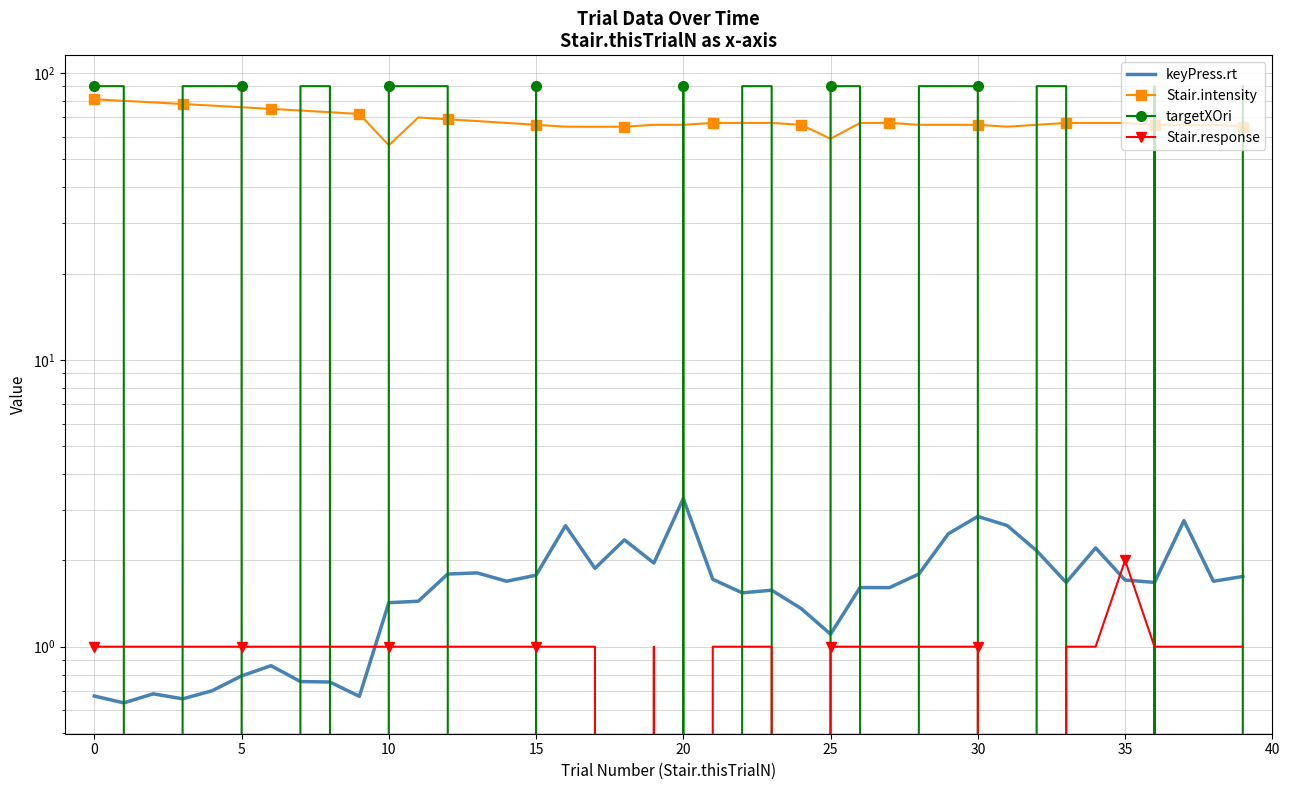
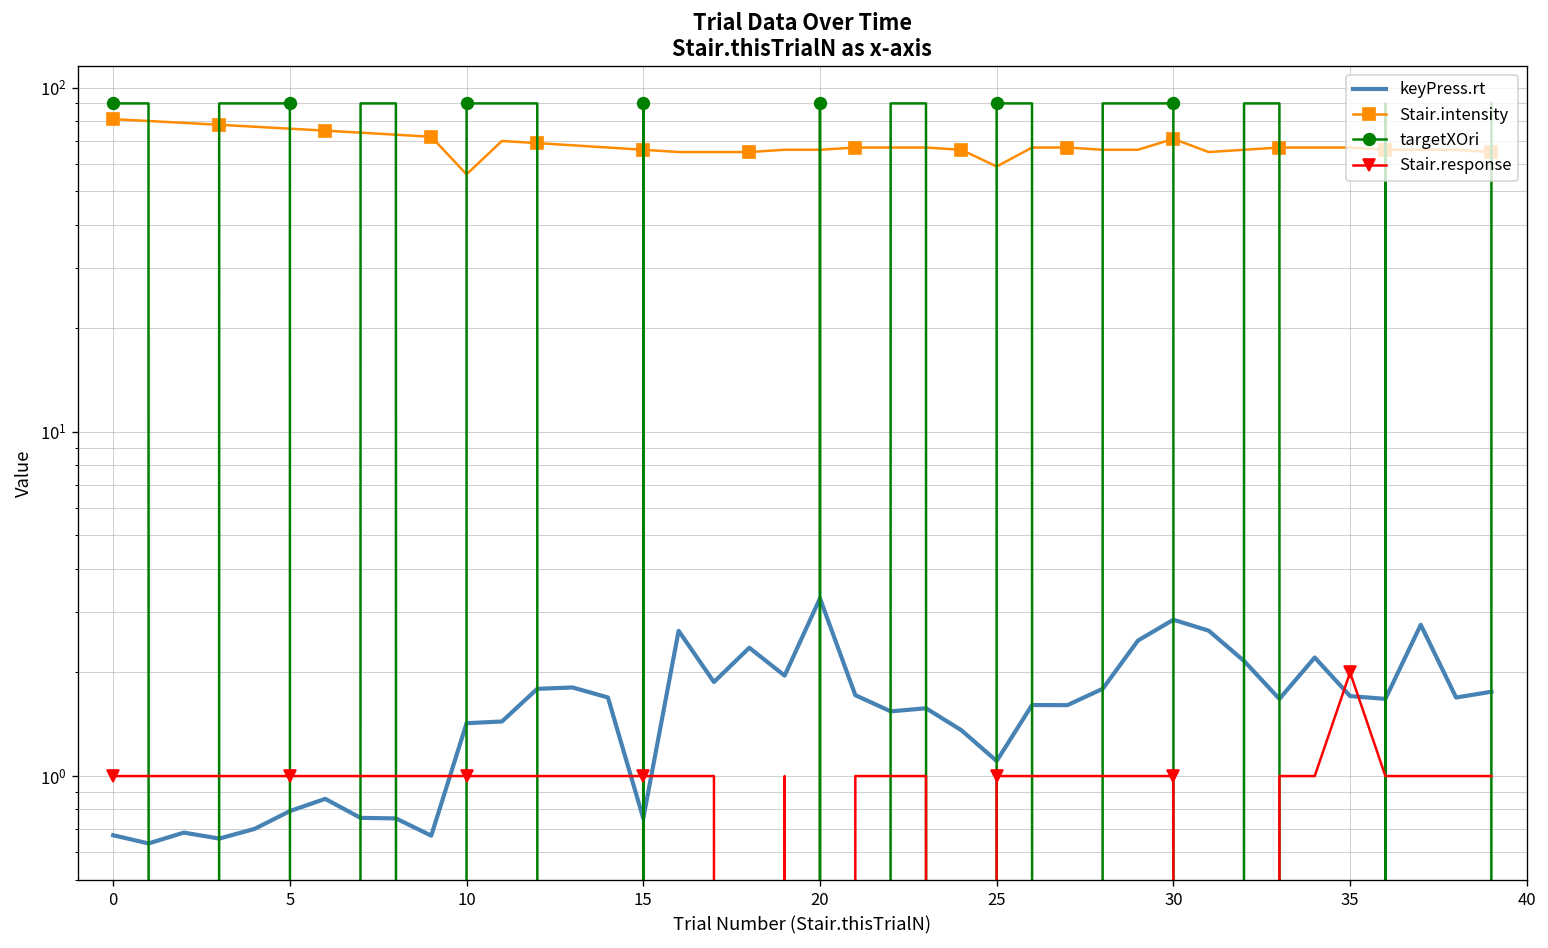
keyPress.rt, 15: 1.8 -> 0.75
Stair.intensity, 30: 66 -> 71
